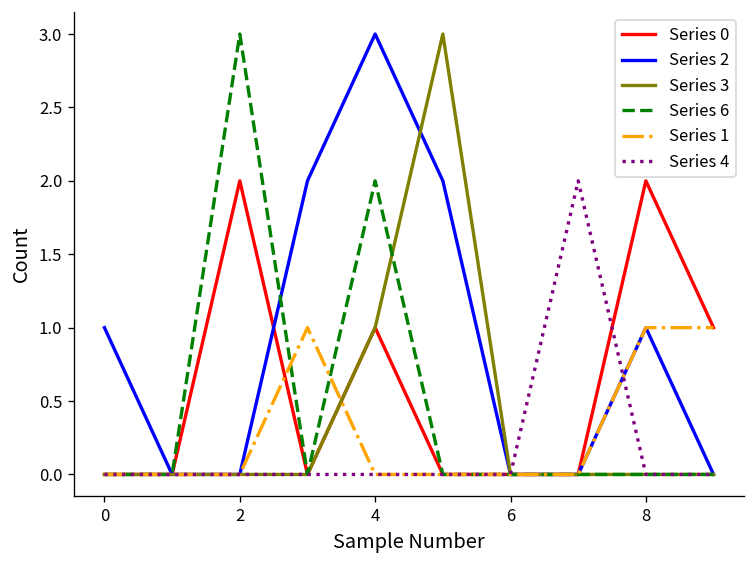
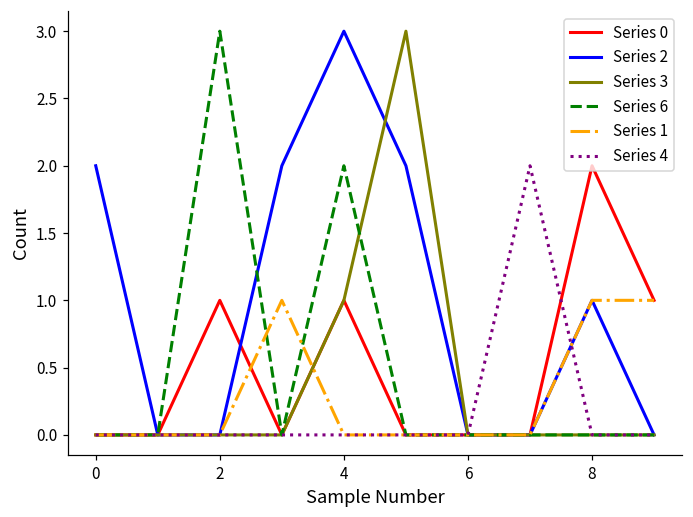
Series 2, 0: 1 -> 2
Series 0, 2: 2 -> 1
